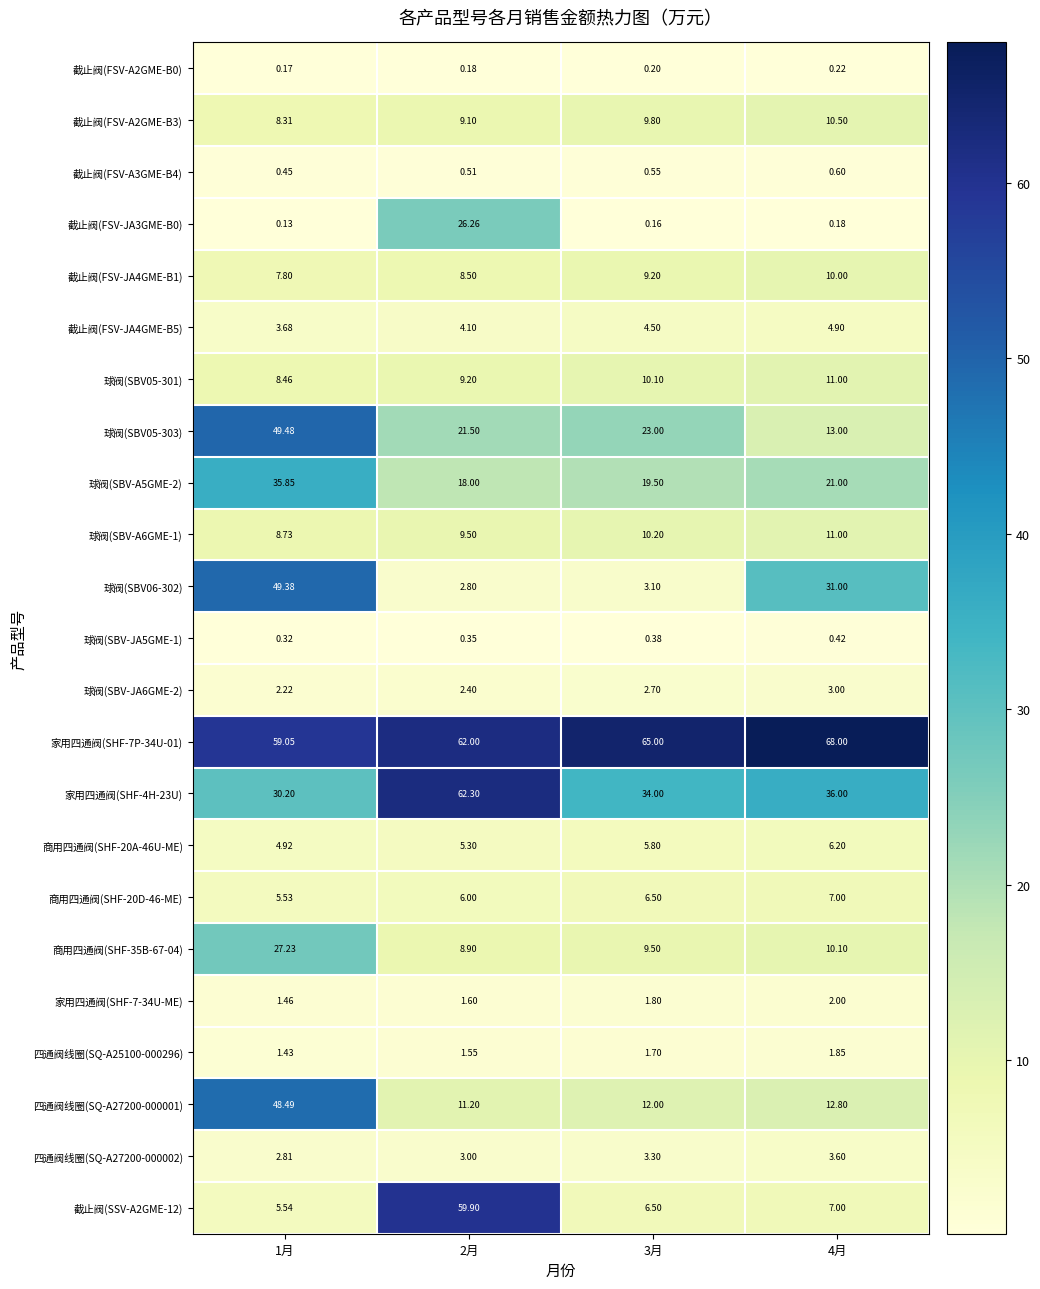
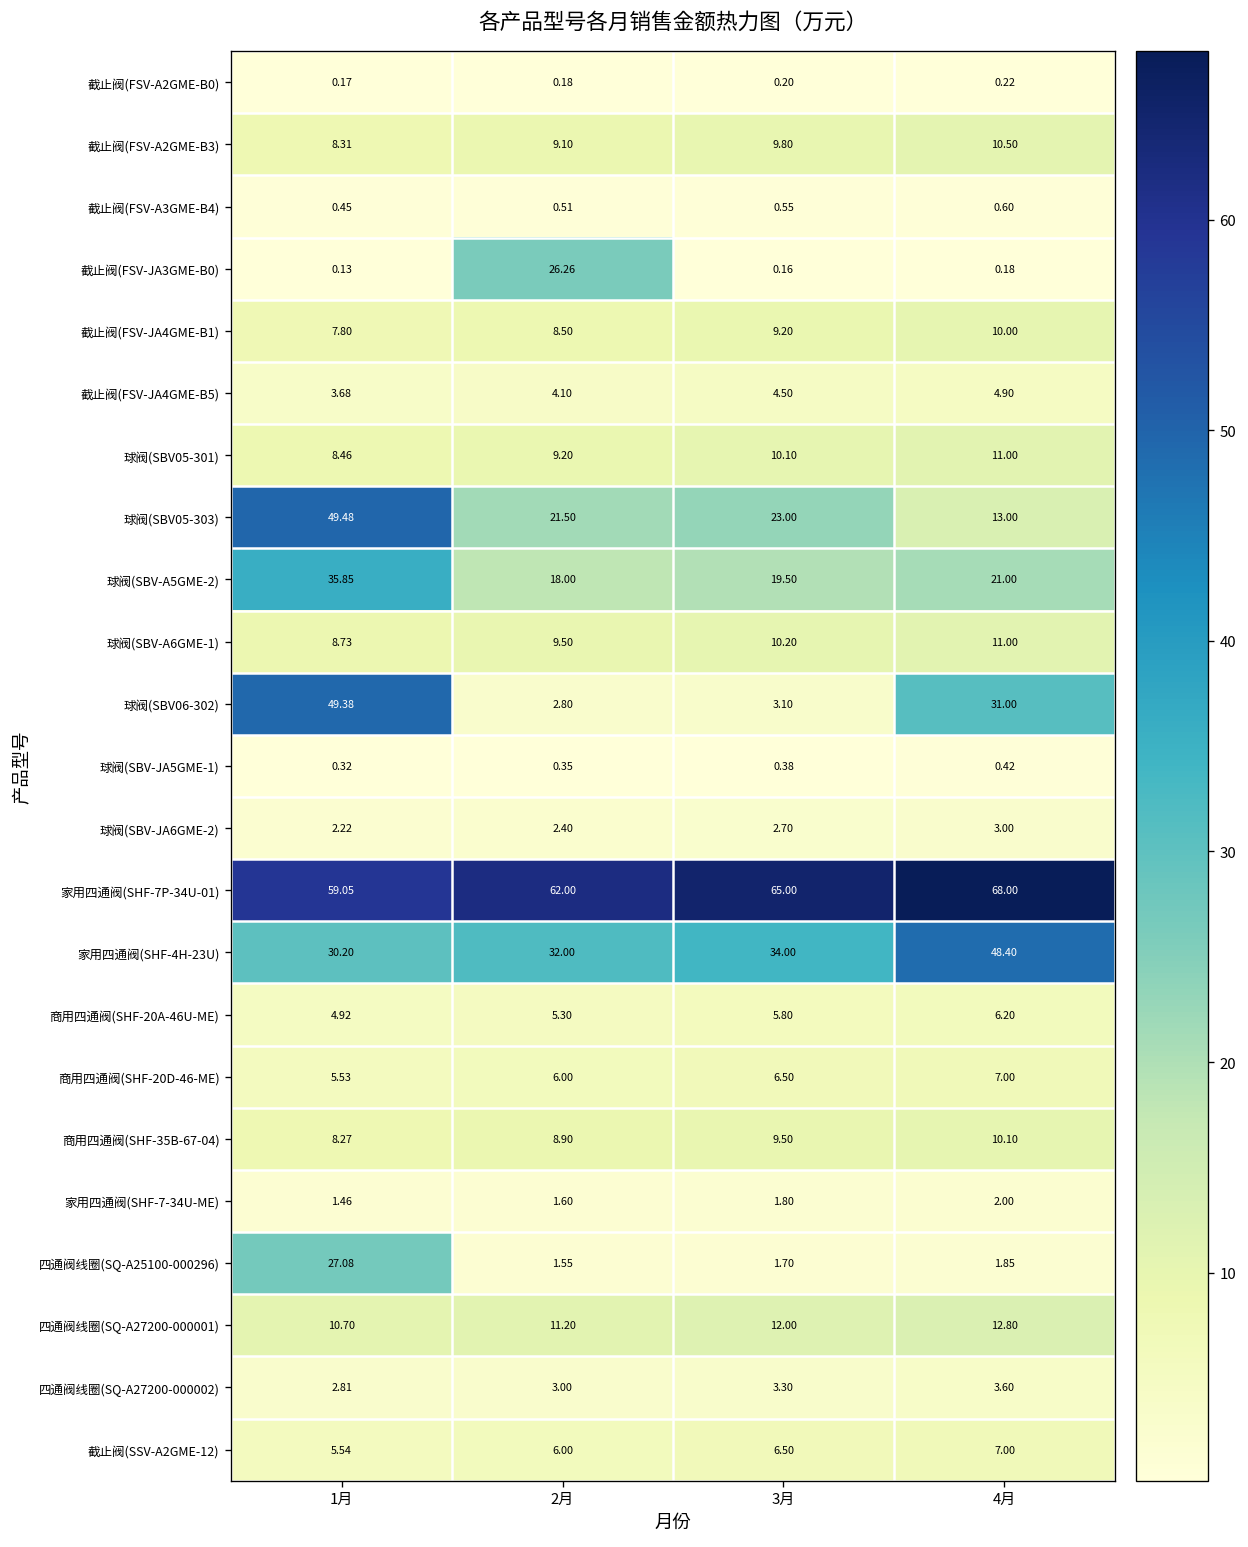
家用四通阀(SHF-4H-23U), 2月: 62.30 -> 32.00
家用四通阀(SHF-4H-23U), 4月: 36.00 -> 48.40
商用四通阀(SHF-35B-67-04), 1月: 27.23 -> 8.27
四通阀线圈(SQ-A25100-000296), 1月: 1.43 -> 27.08
四通阀线圈(SQ-A27200-000001), 1月: 48.49 -> 10.70
截止阀(SSV-A2GME-12), 2月: 59.90 -> 6.00
